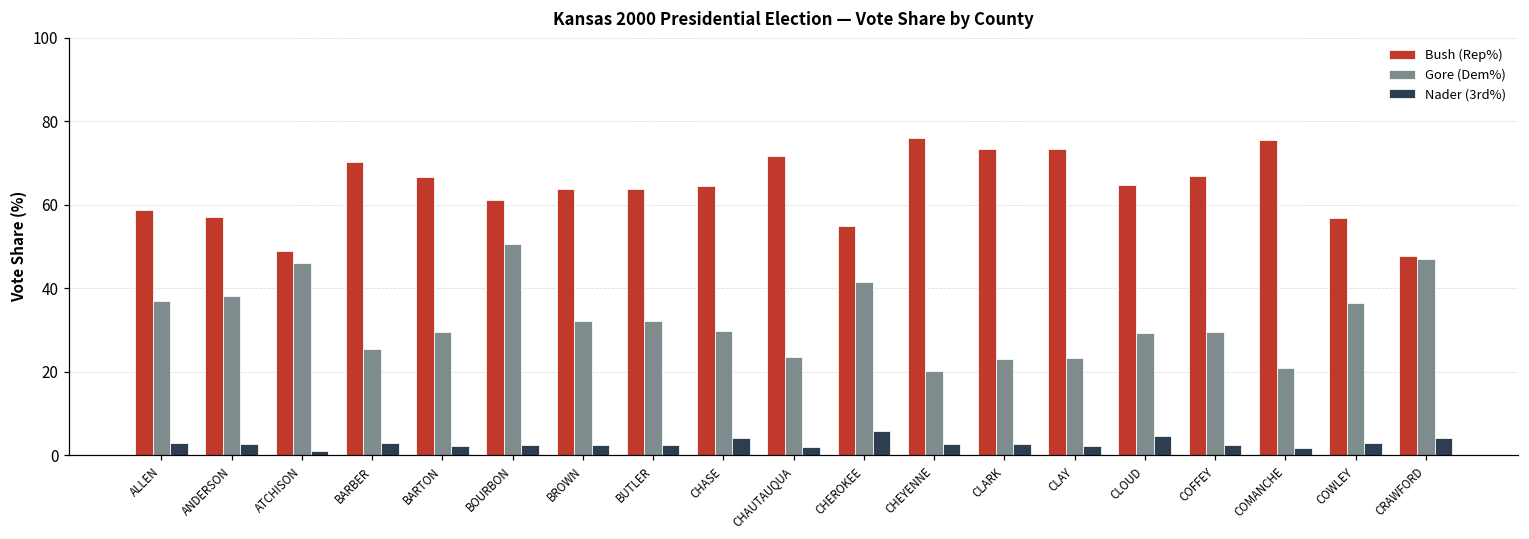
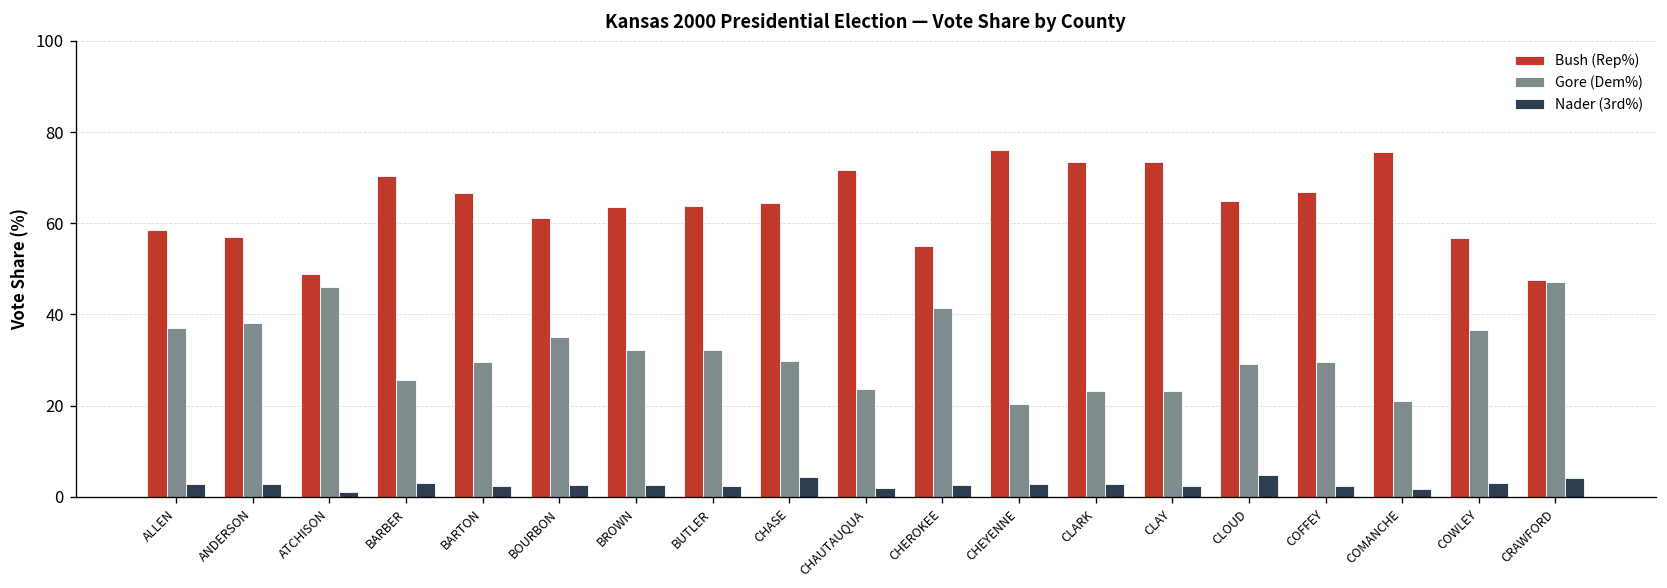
Gore (Dem%), BOURBON: 51 -> 35
Nader (3rd%), CHEROKEE: 6 -> 2
